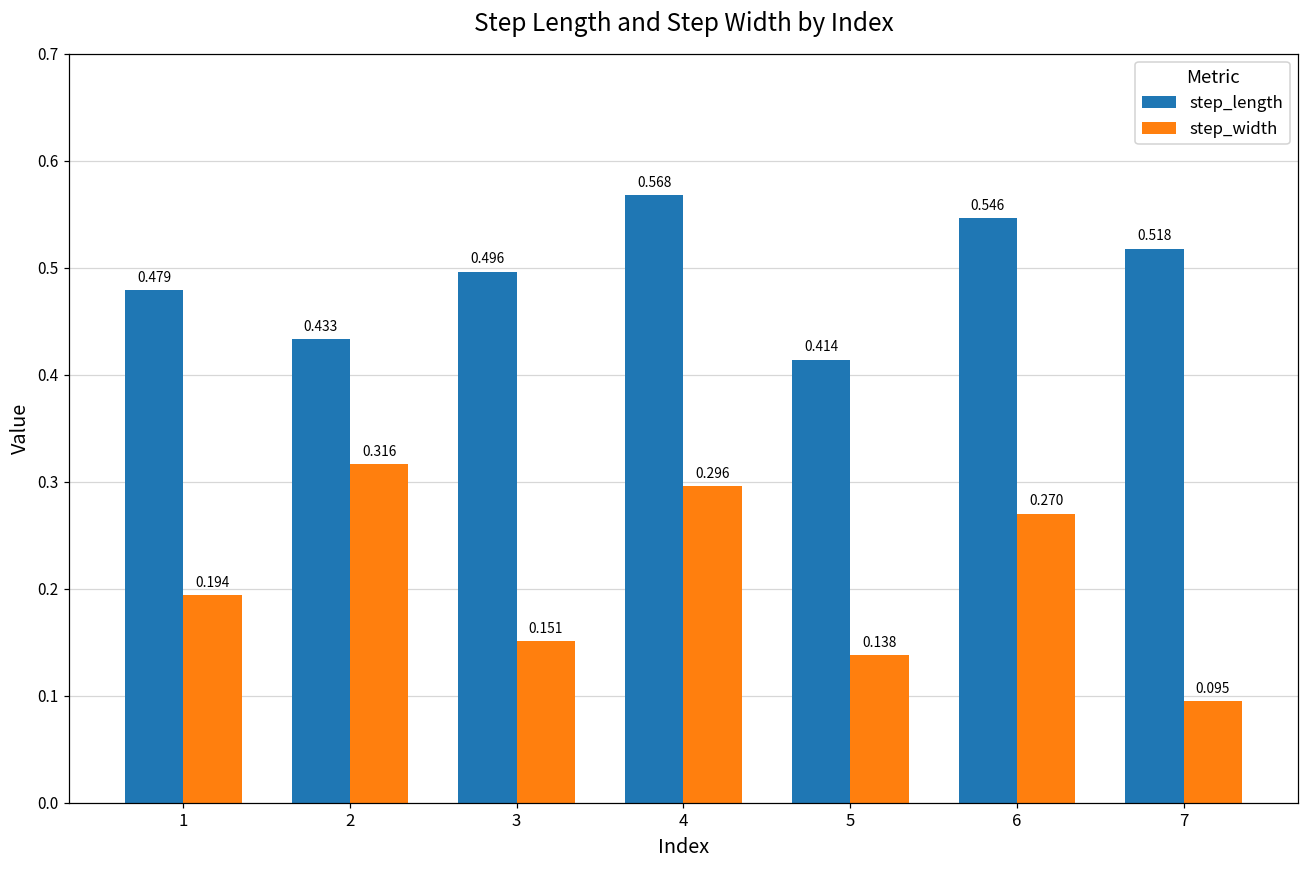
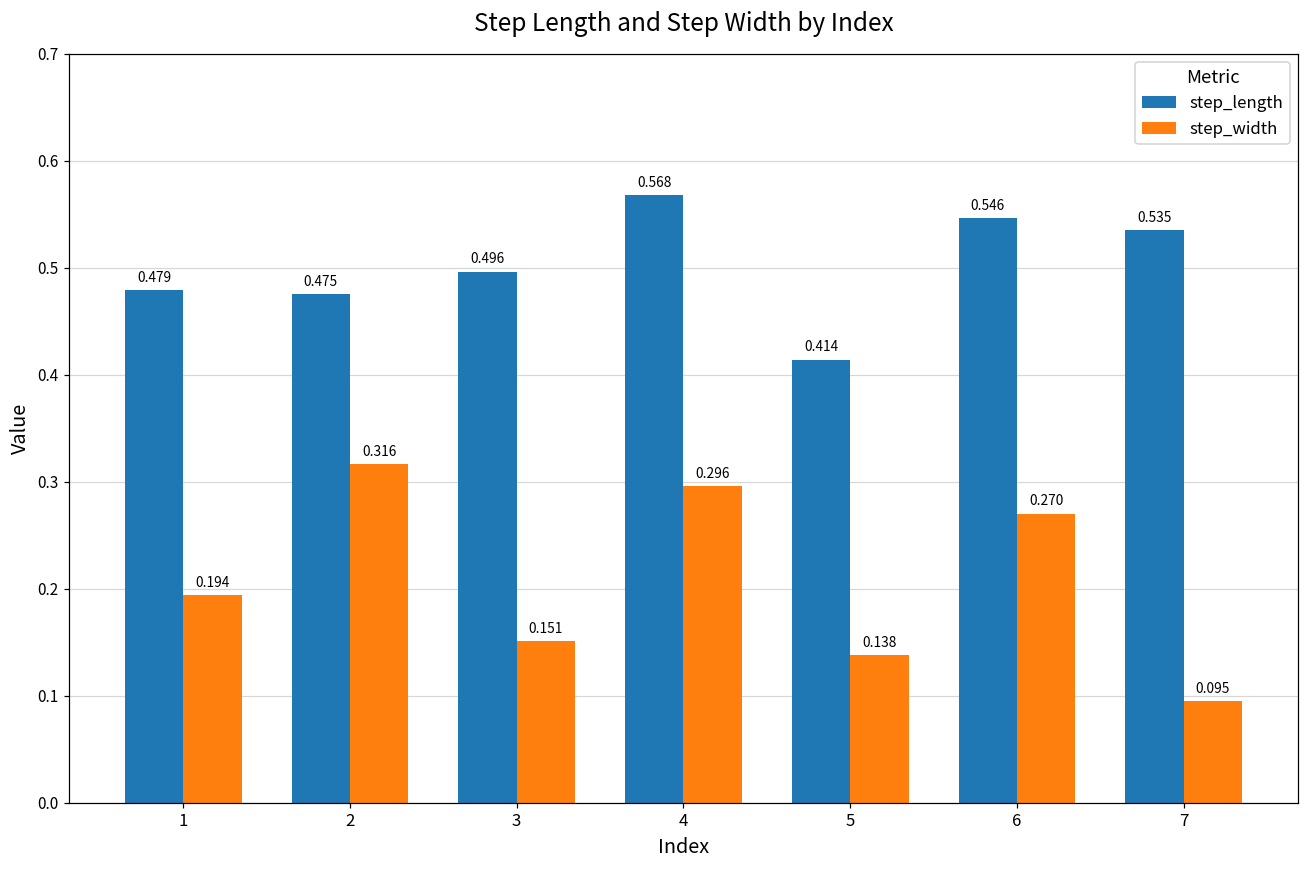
step_length, 2: 0.433 -> 0.475
step_length, 7: 0.518 -> 0.535
